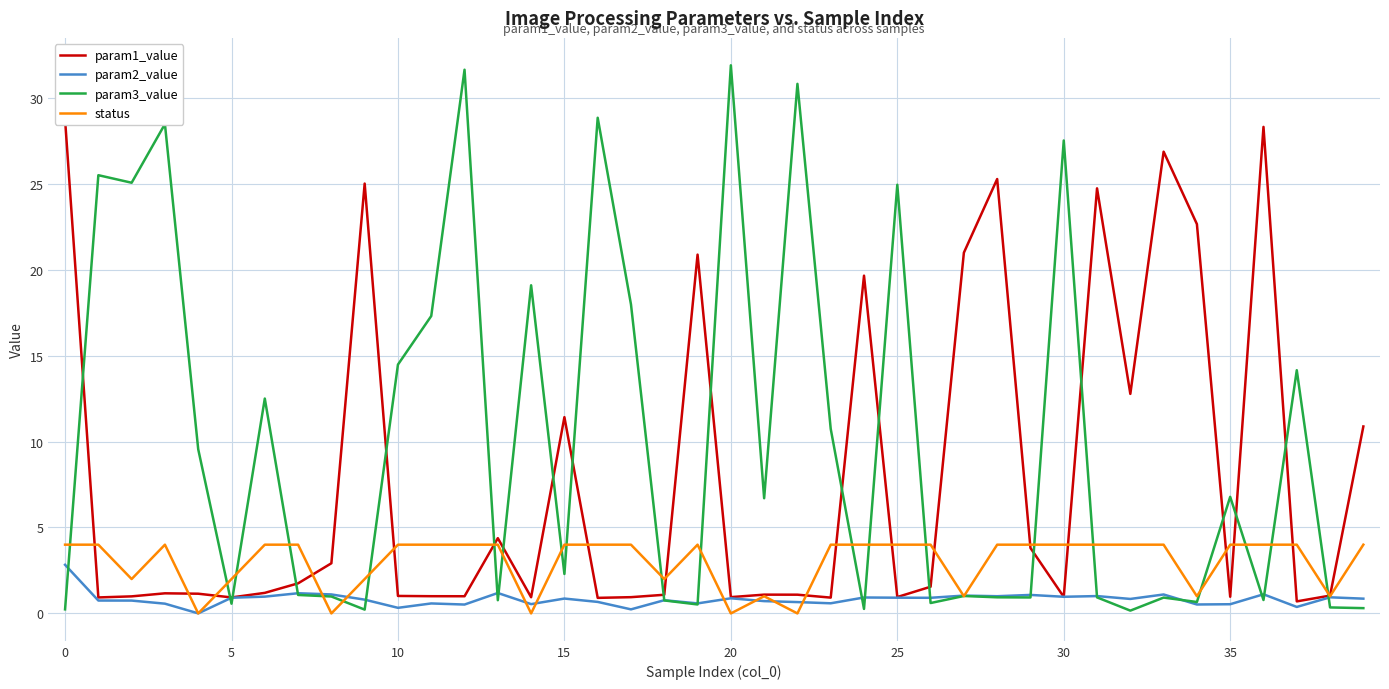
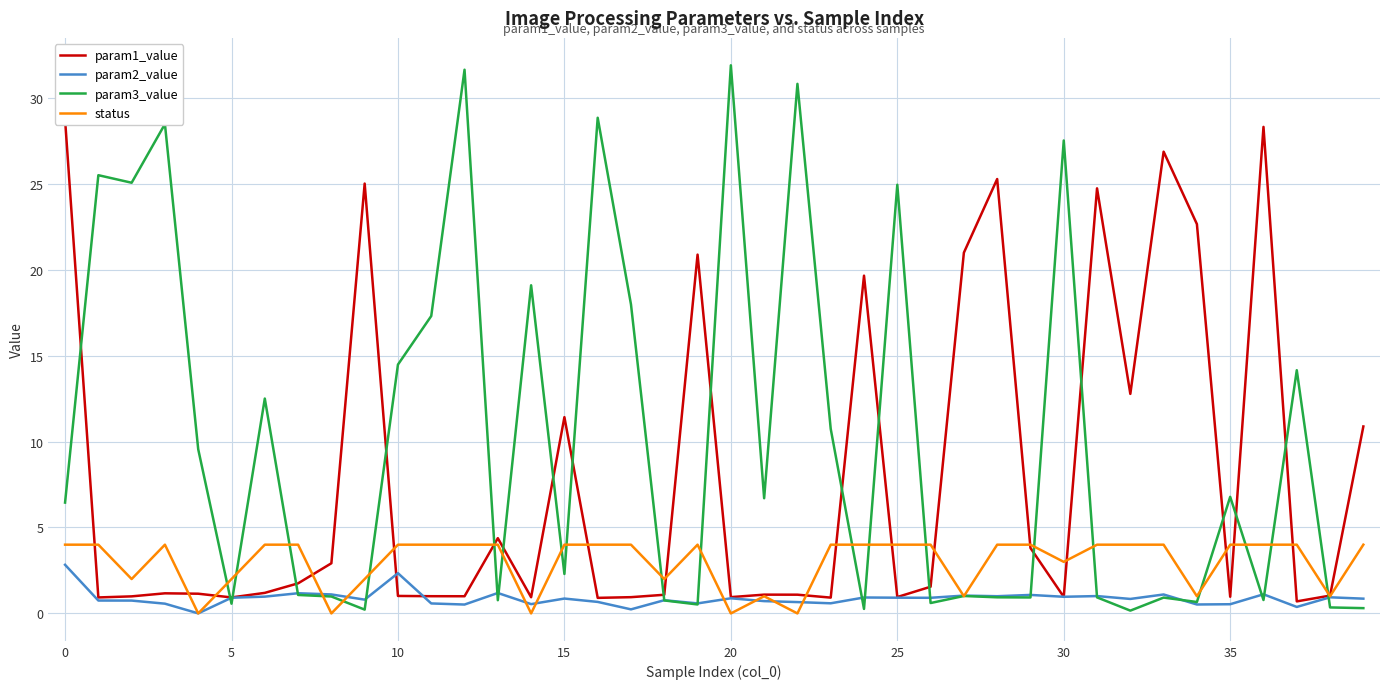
param3_value, 0: 0.2 -> 6.4
param2_value, 10: 0.3 -> 2.3
status, 30: 4 -> 3
